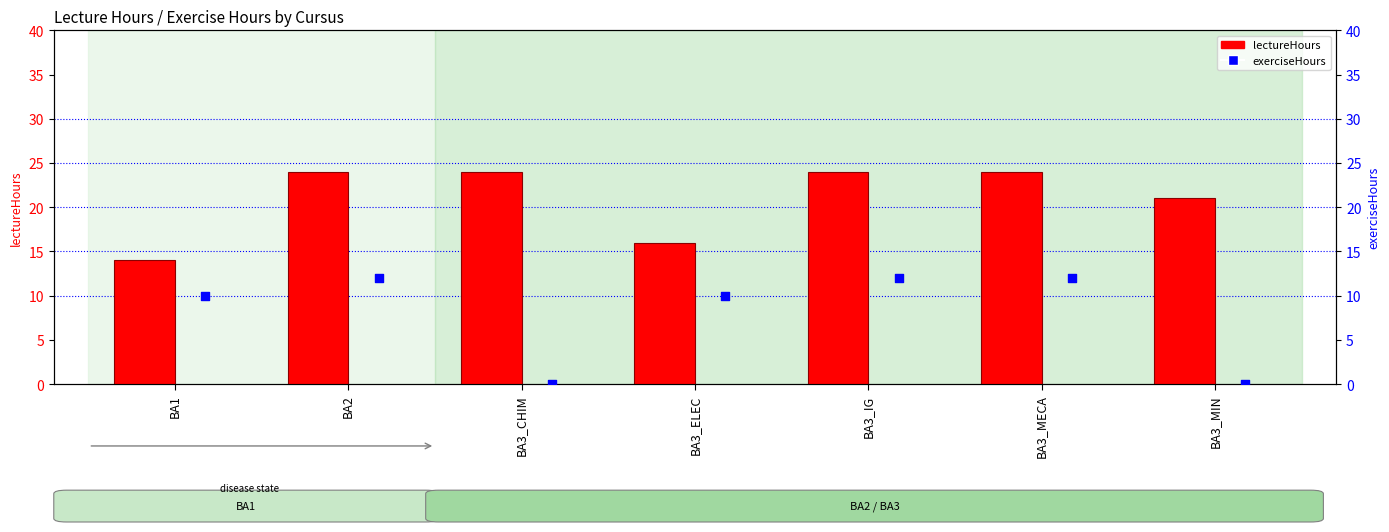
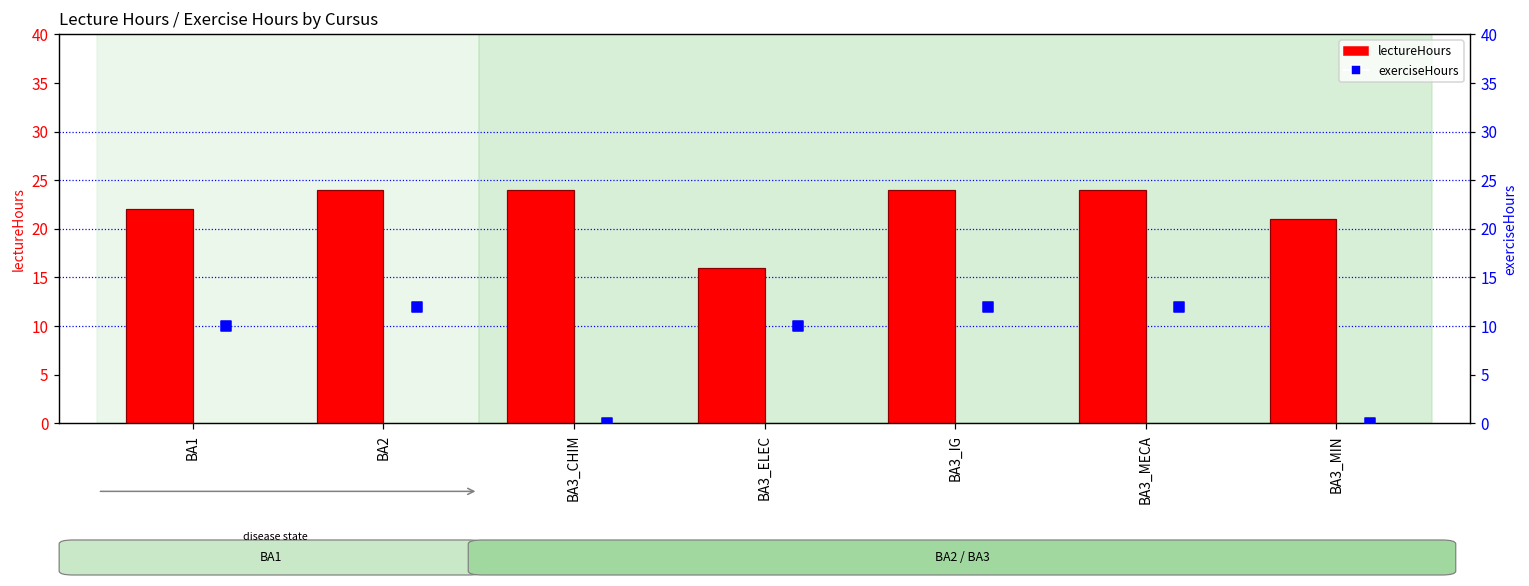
lectureHours, BA1: 14 -> 22
